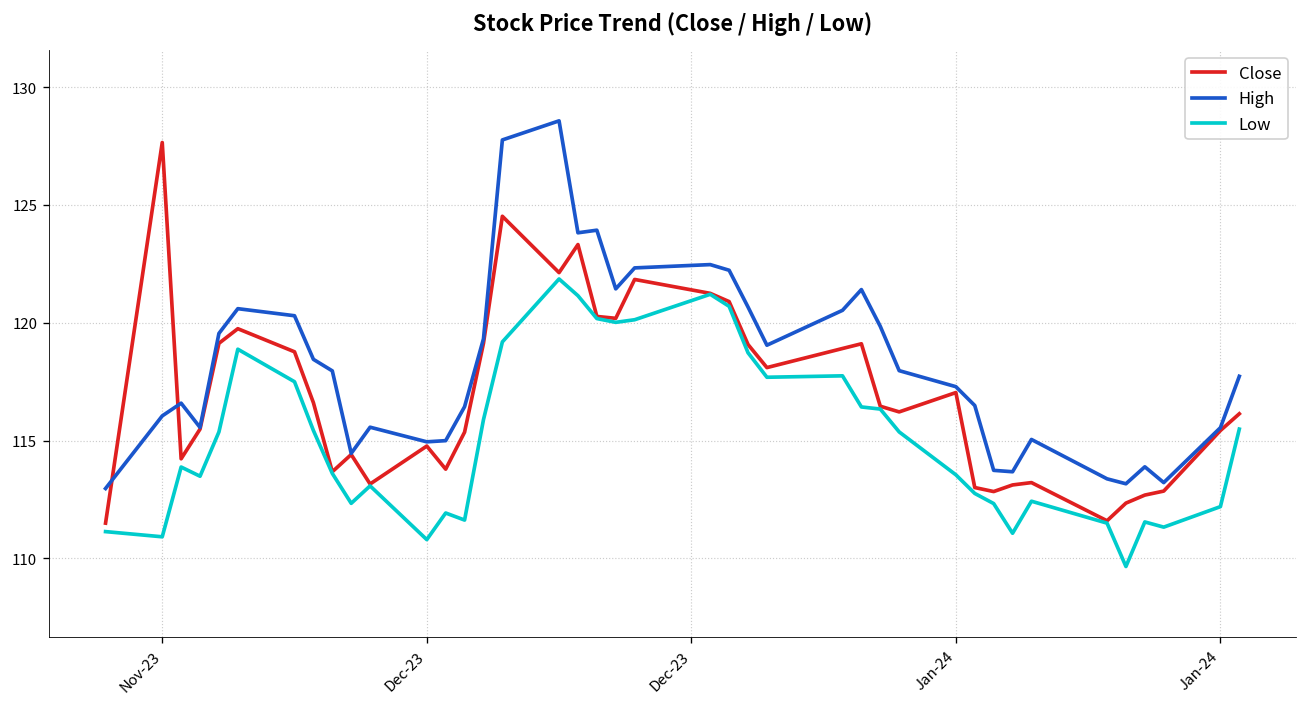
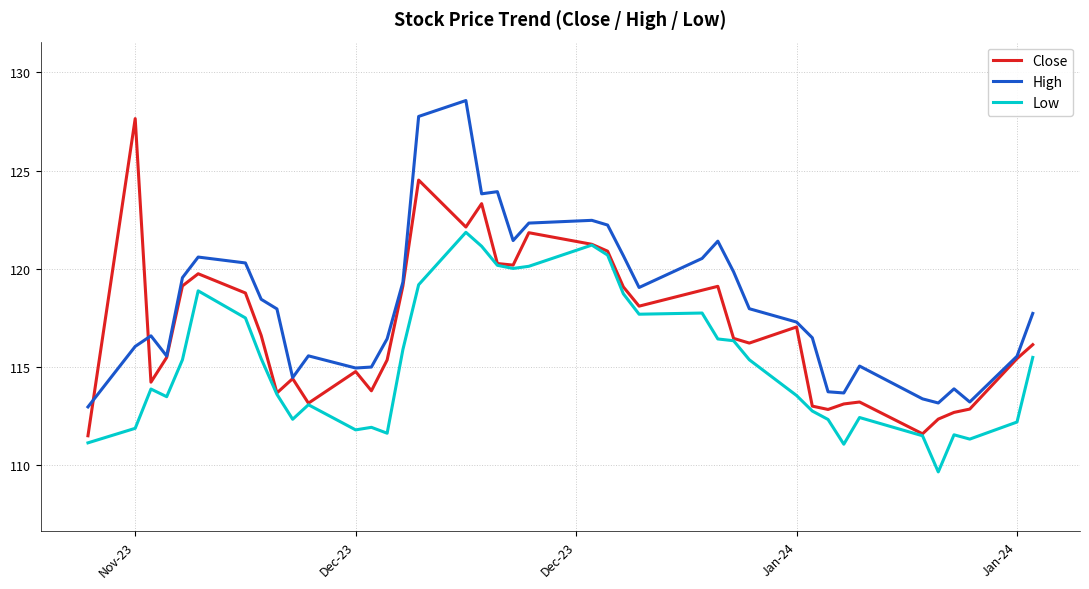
Low, Nov-23: 110.9 -> 111.9
Low, Dec-23: 110.8 -> 111.8
